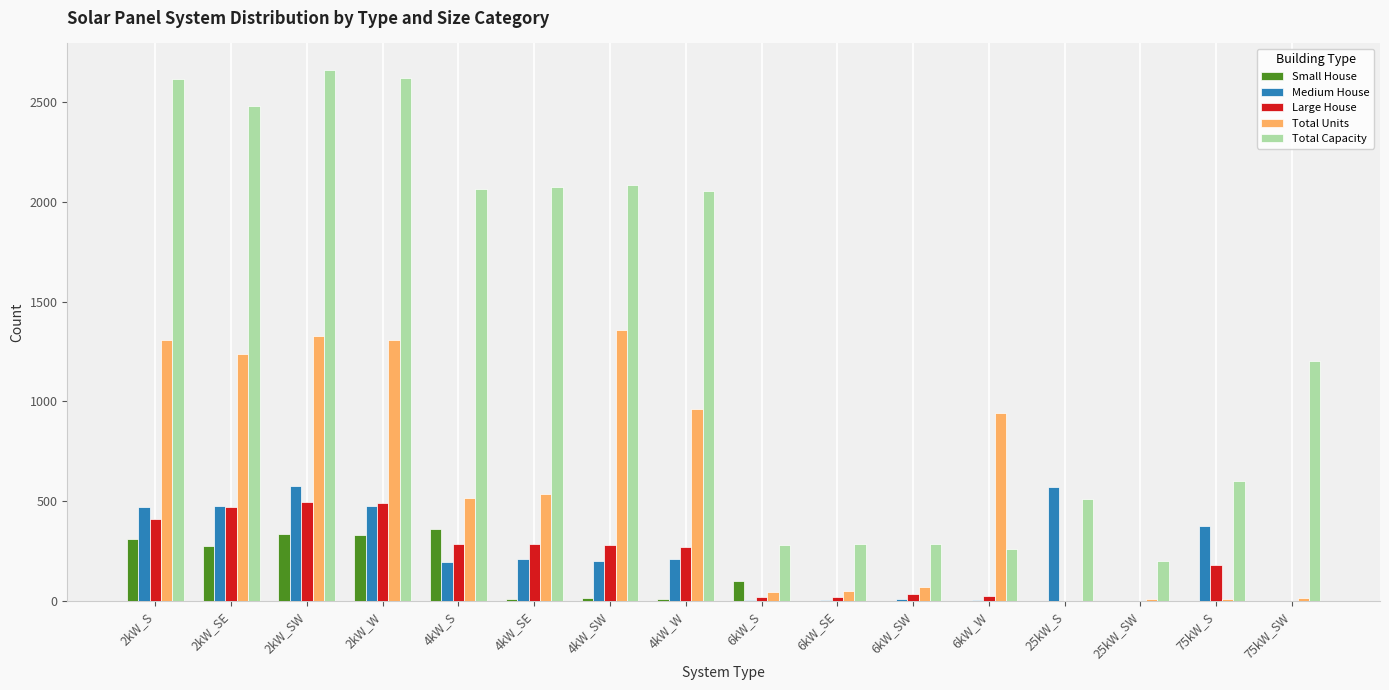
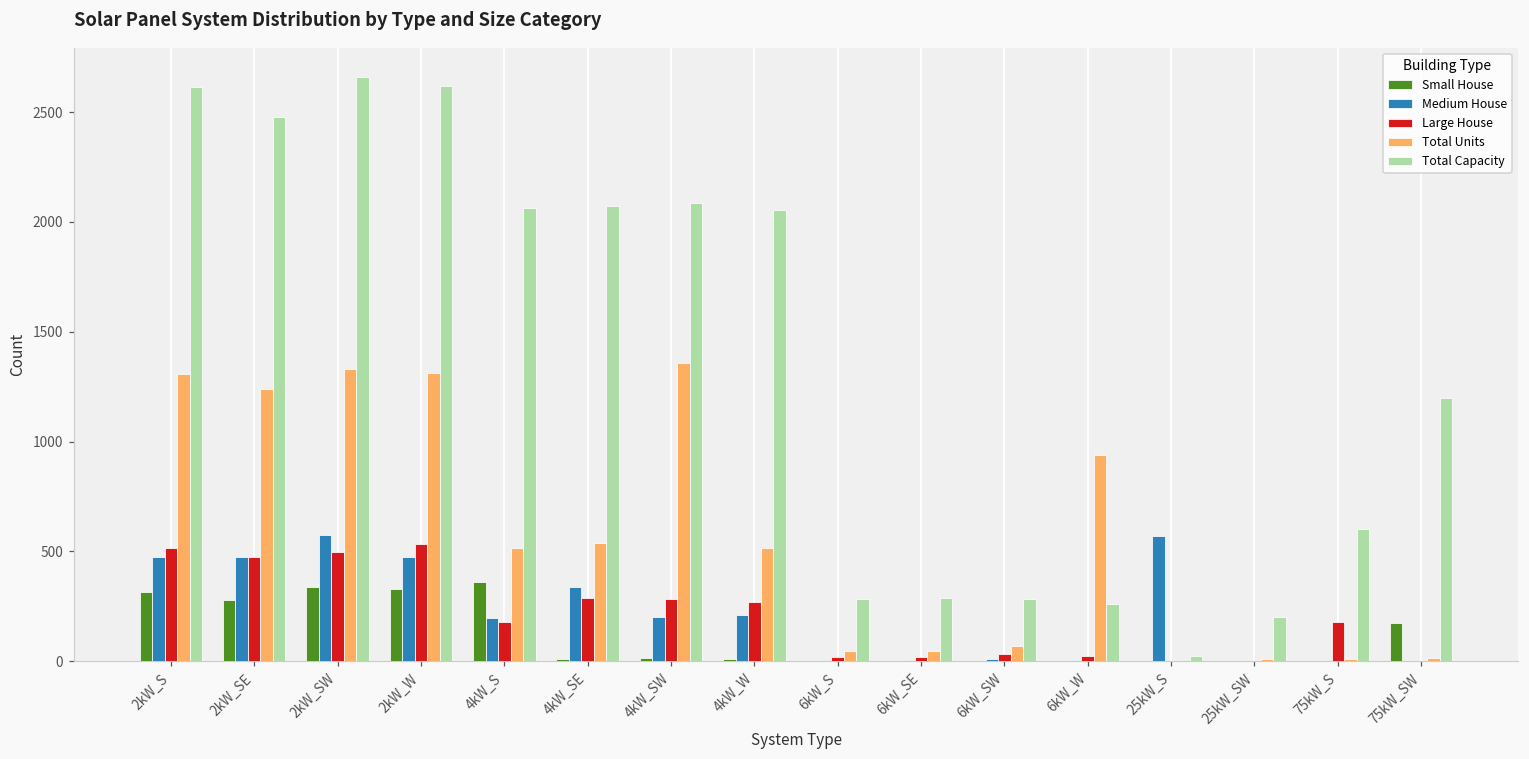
Large House, 2kW_S: 410 -> 520
Large House, 2kW_W: 490 -> 530
Large House, 4kW_S: 290 -> 180
Medium House, 4kW_SE: 210 -> 340
Total Units, 4kW_W: 960 -> 510
Small House, 6kW_S: 100 -> 0
Total Capacity, 25kW_S: 510 -> 30
Medium House, 75kW_S: 370 -> 0
Small House, 75kW_SW: 0 -> 170
